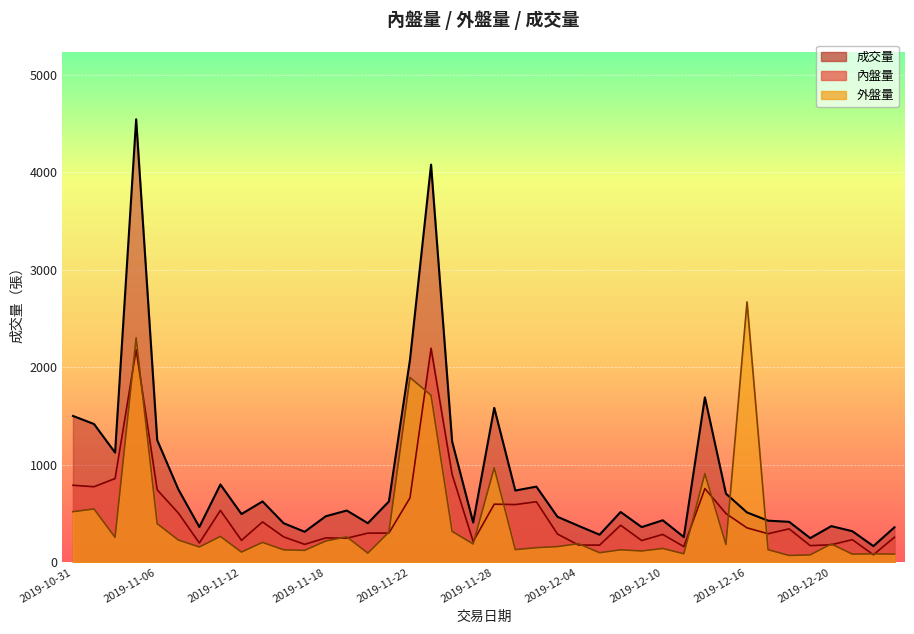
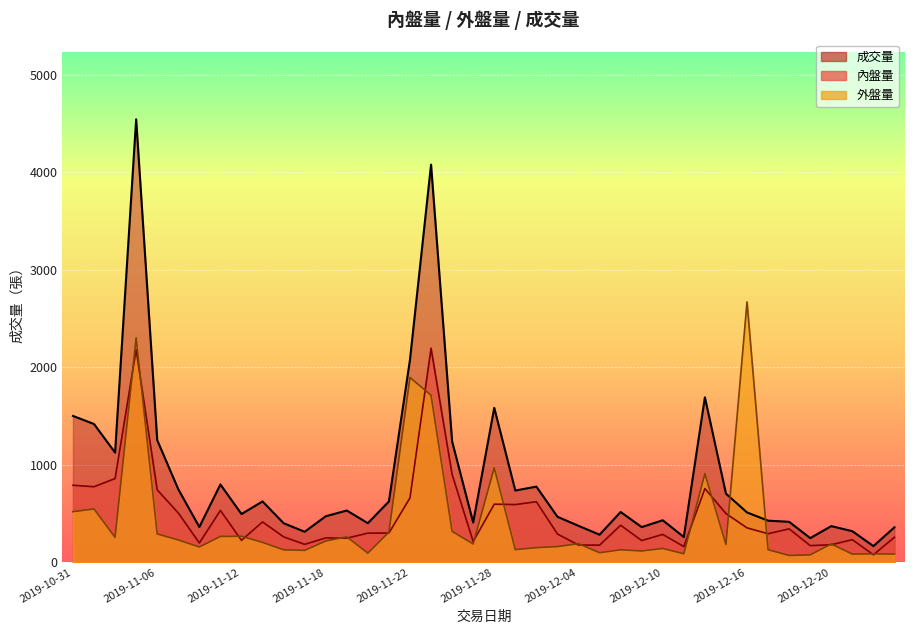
外盤量, 2019-11-06: 400 -> 300
外盤量, 2019-11-12: 100 -> 300
